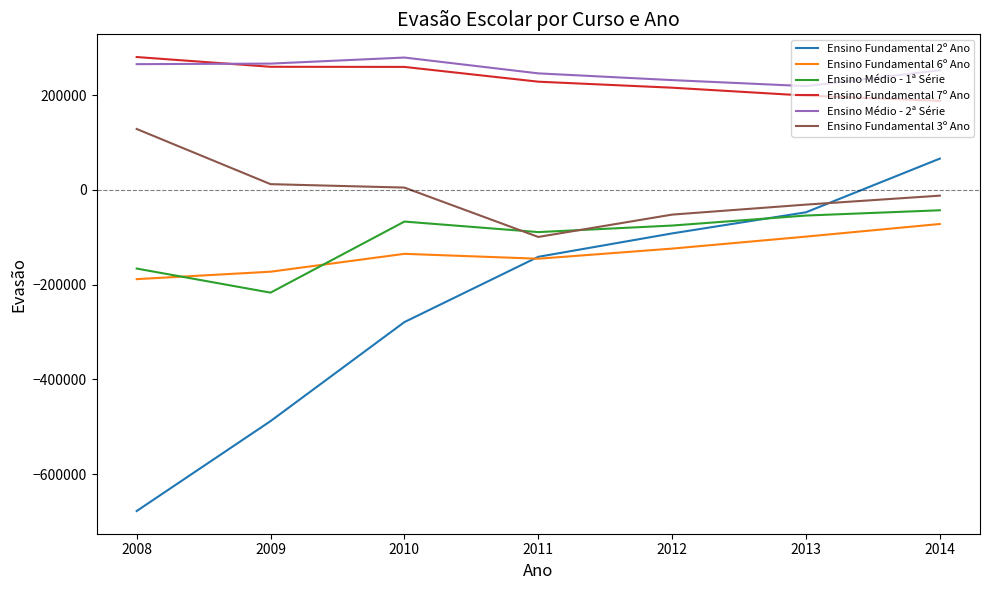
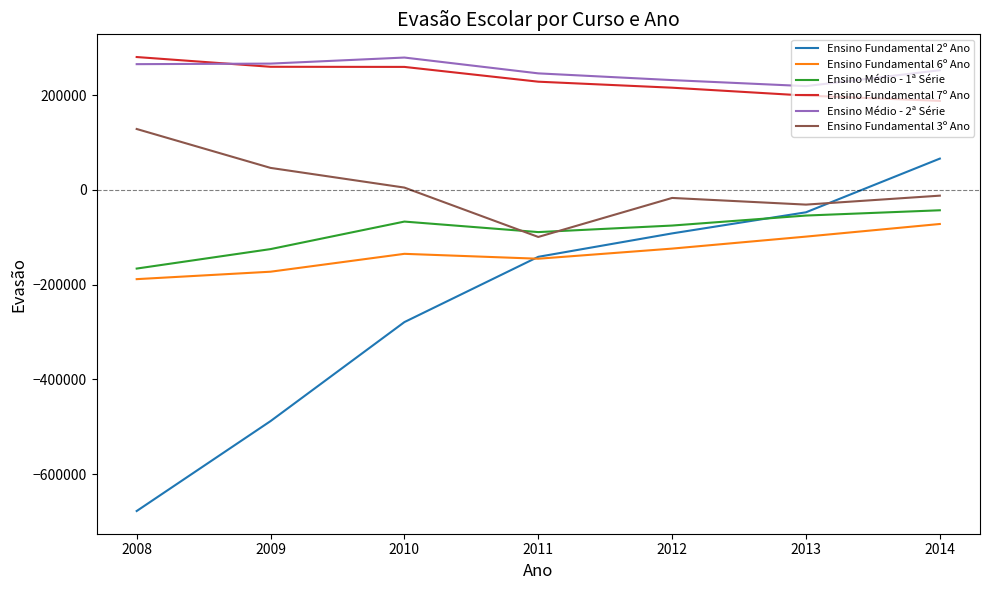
Ensino Médio - 1ª Série, 2009: -220000 -> -130000
Ensino Fundamental 3º Ano, 2009: 10000 -> 50000
Ensino Fundamental 3º Ano, 2012: -50000 -> -20000
